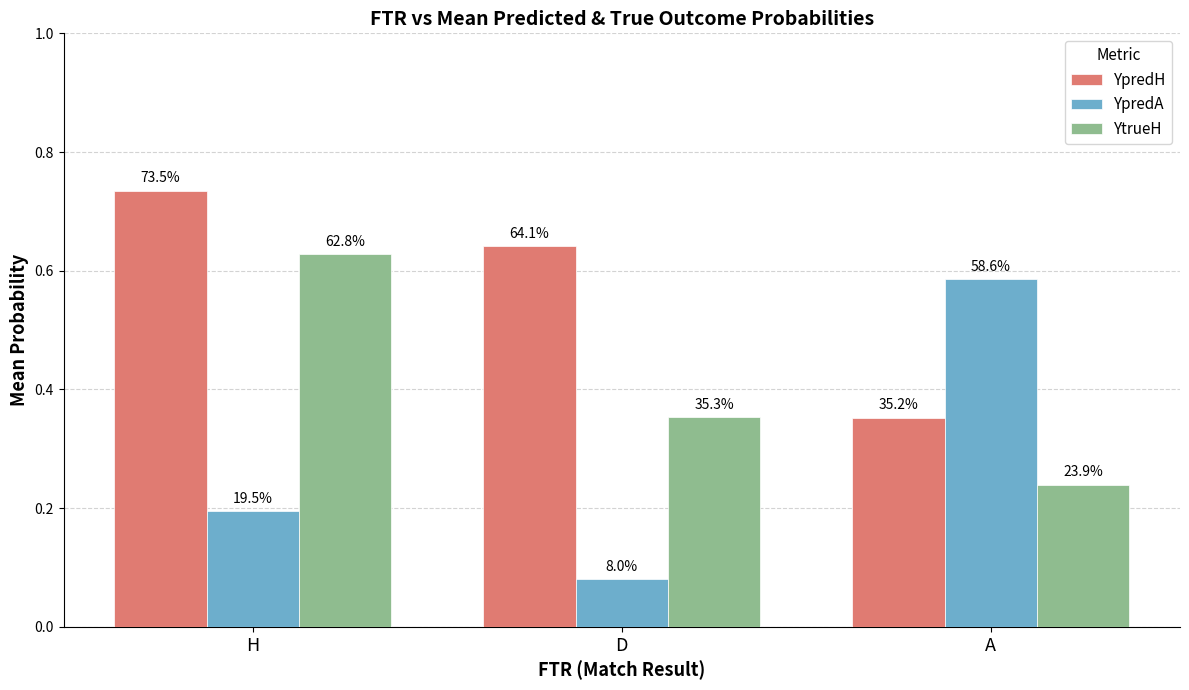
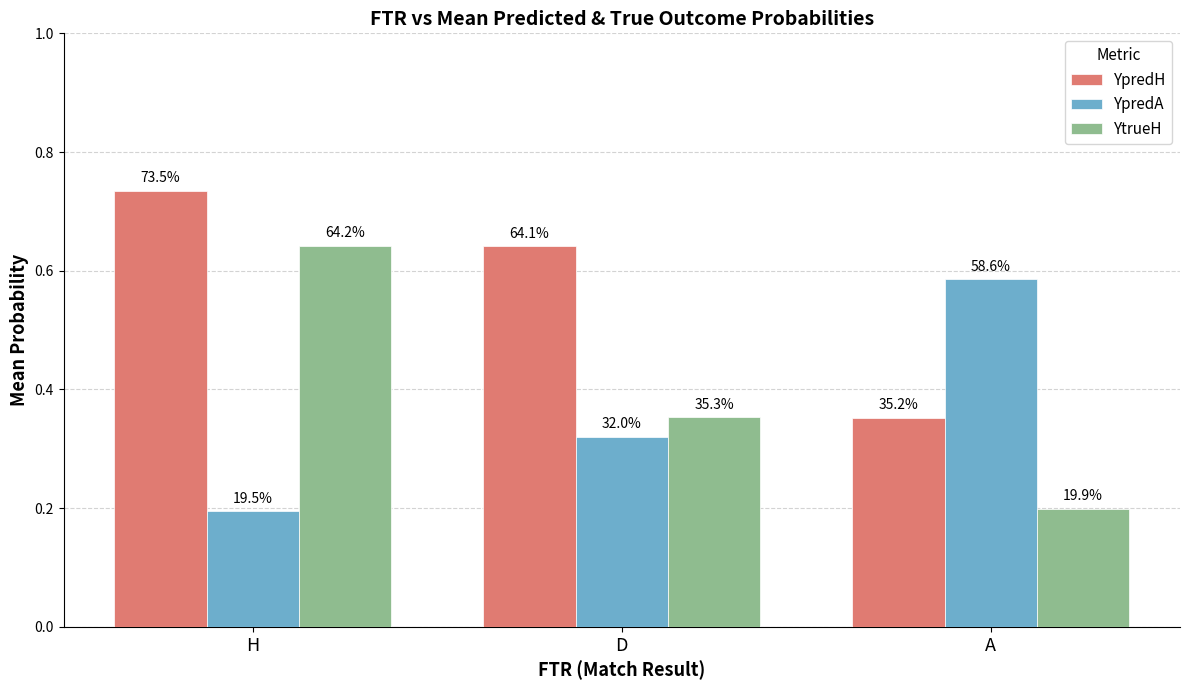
YtrueH, H: 62.8% -> 64.2%
YpredA, D: 8.0% -> 32.0%
YtrueH, A: 23.9% -> 19.9%
